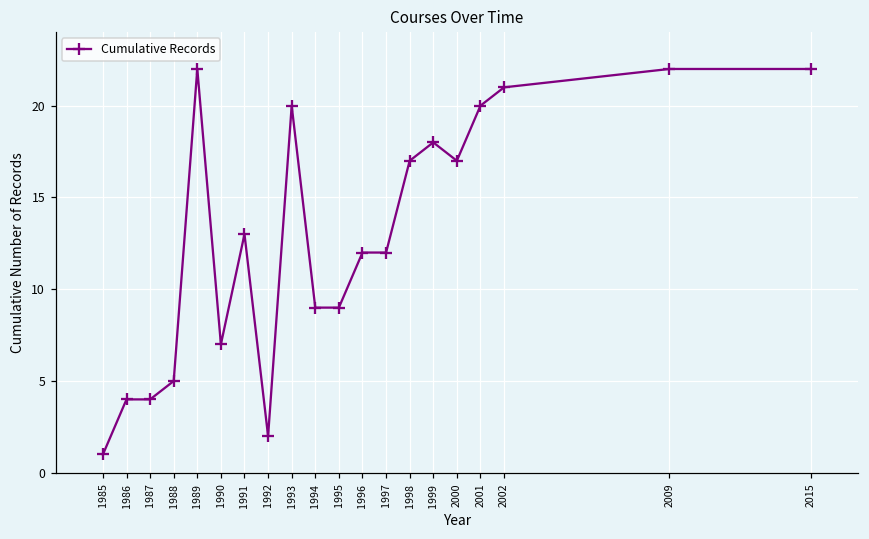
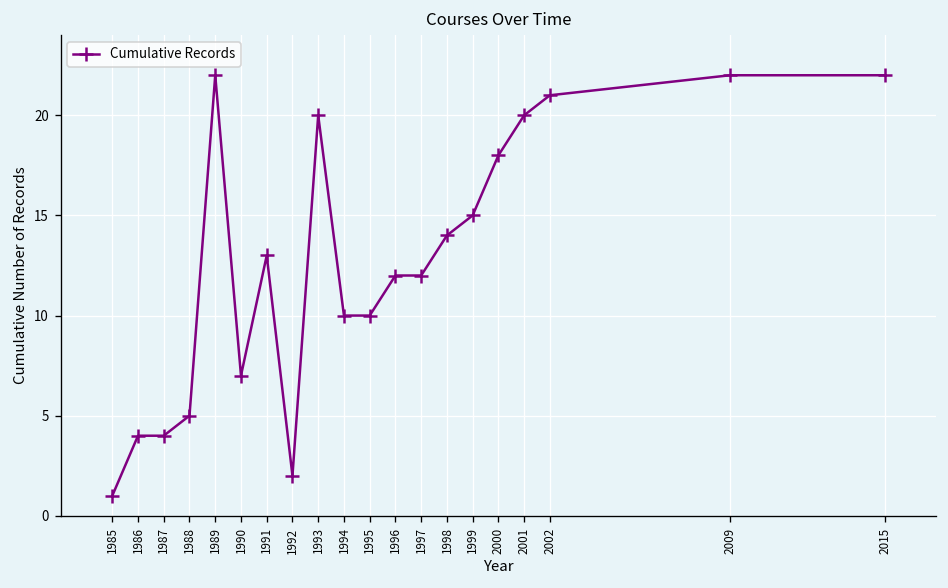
1994: 9 -> 10
1995: 9 -> 10
1998: 17 -> 14
1999: 18 -> 15
2000: 17 -> 18
